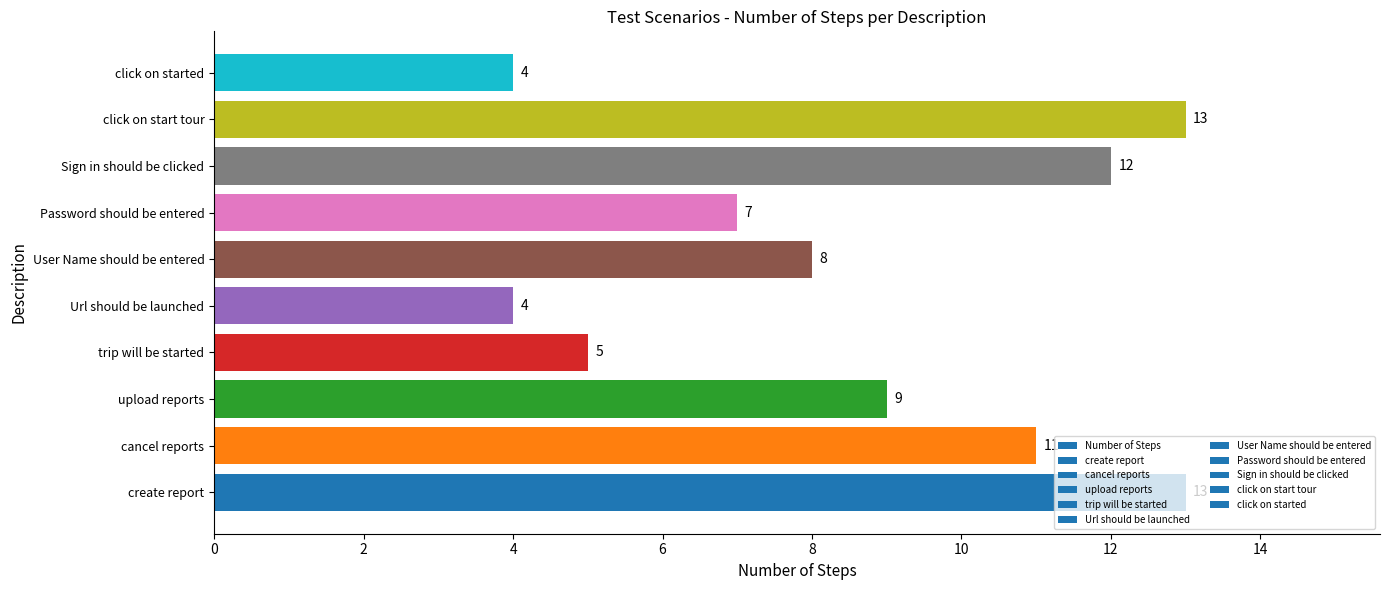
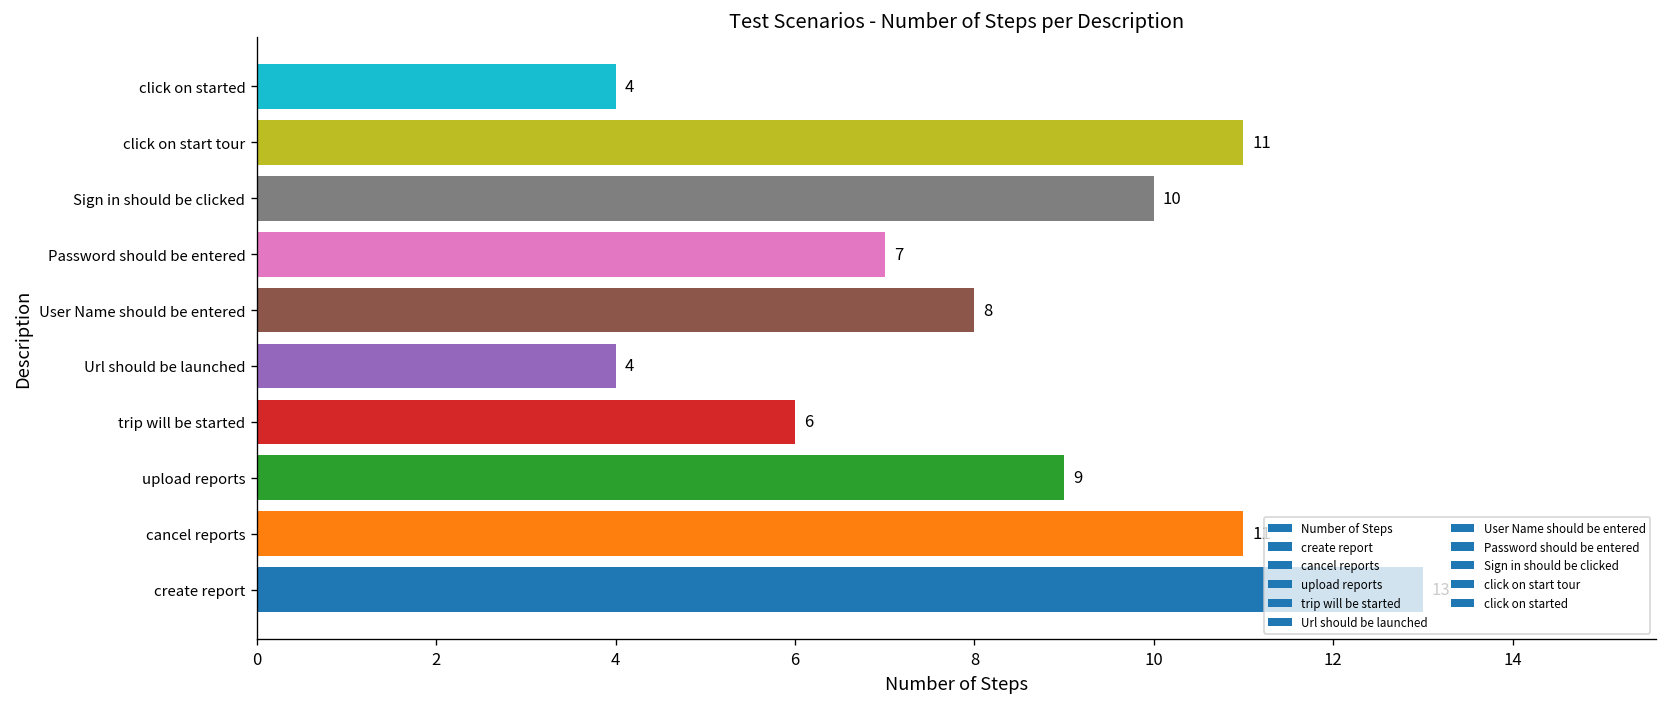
click on start tour: 13 -> 11
Sign in should be clicked: 12 -> 10
trip will be started: 5 -> 6
